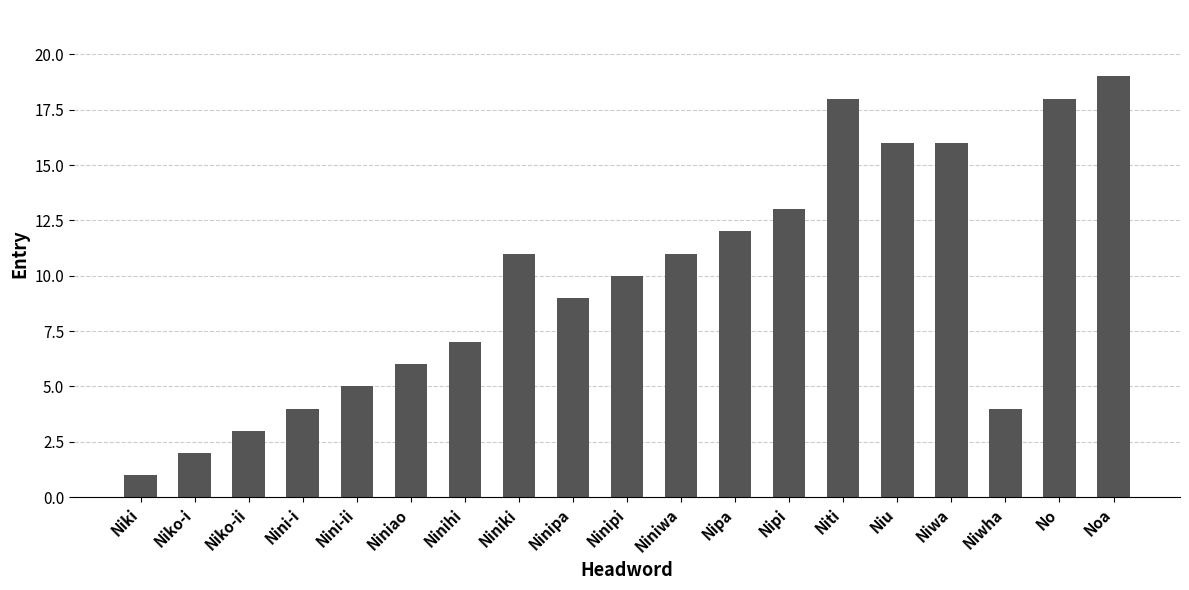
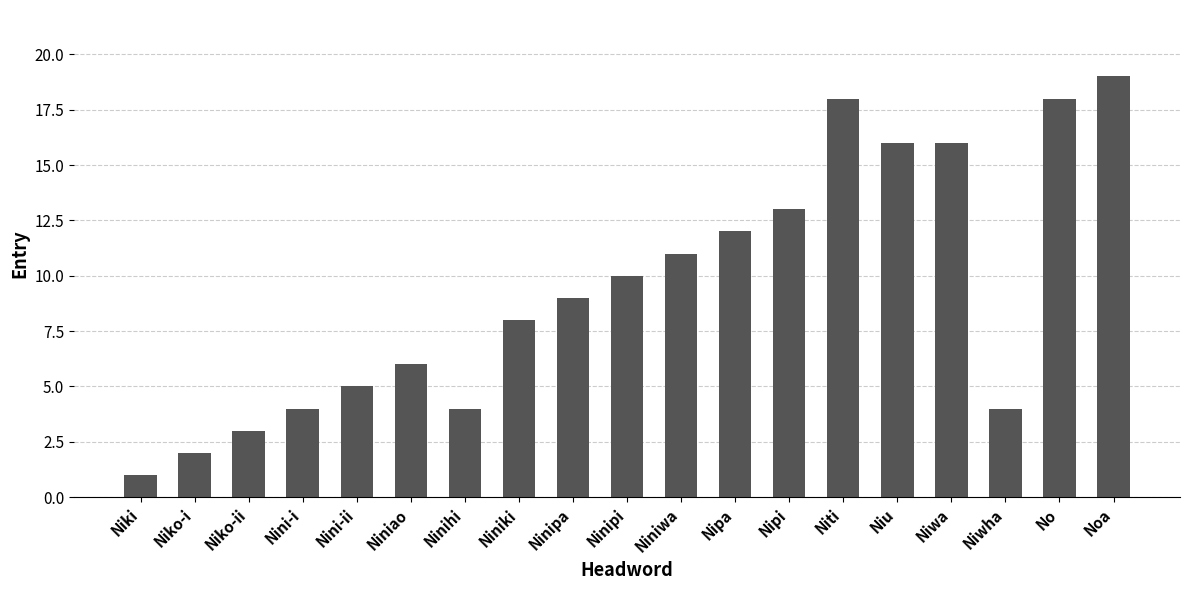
Ninihi: 7 -> 4
Niniki: 11 -> 8
